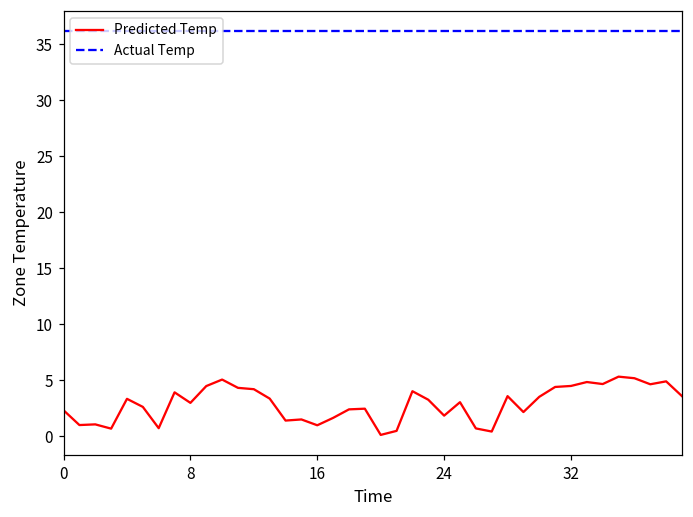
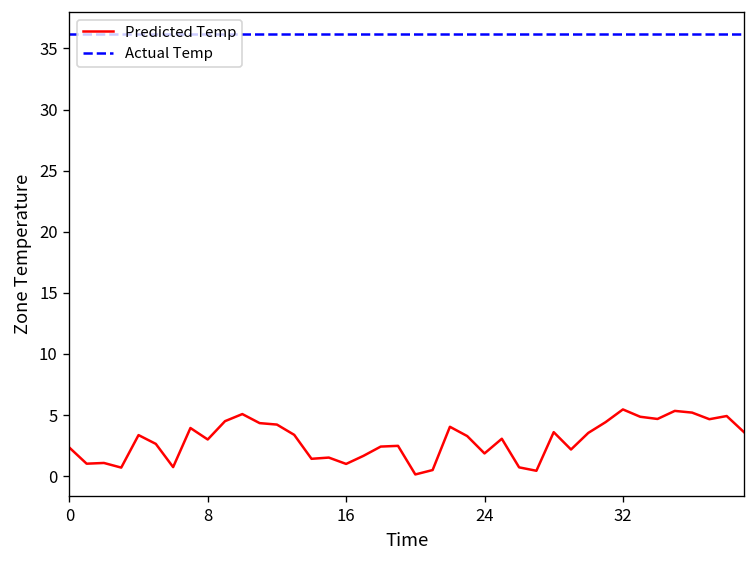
Predicted Temp, 32: 4.5 -> 5.5
